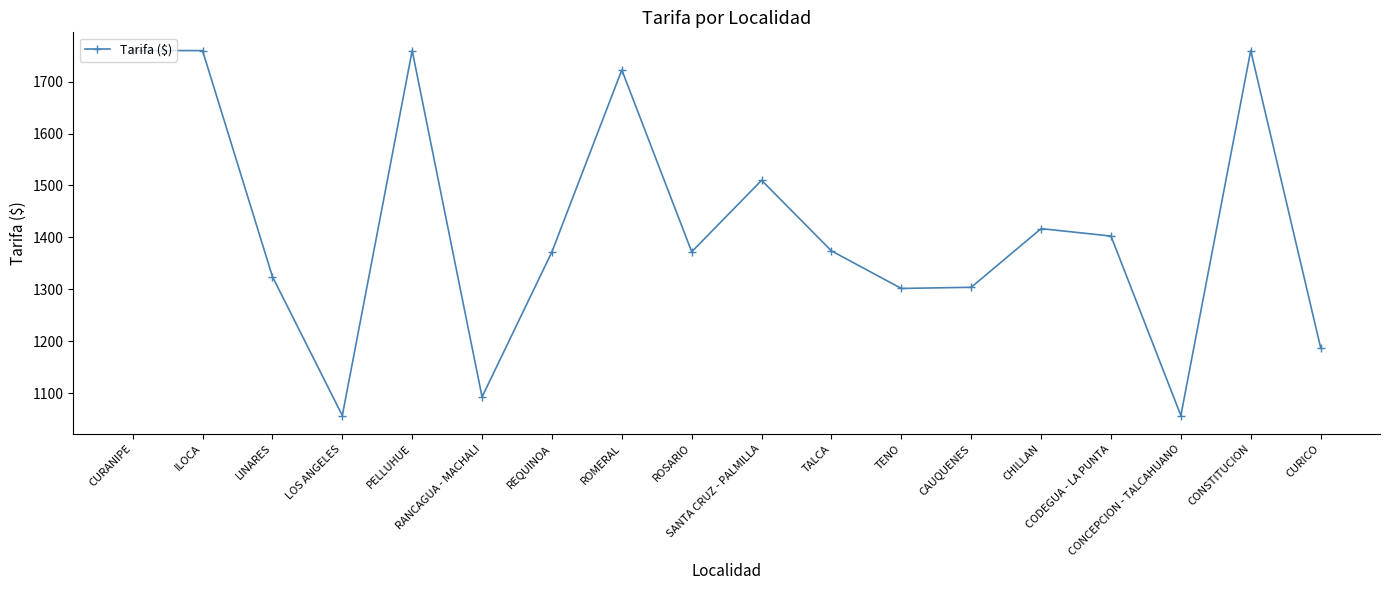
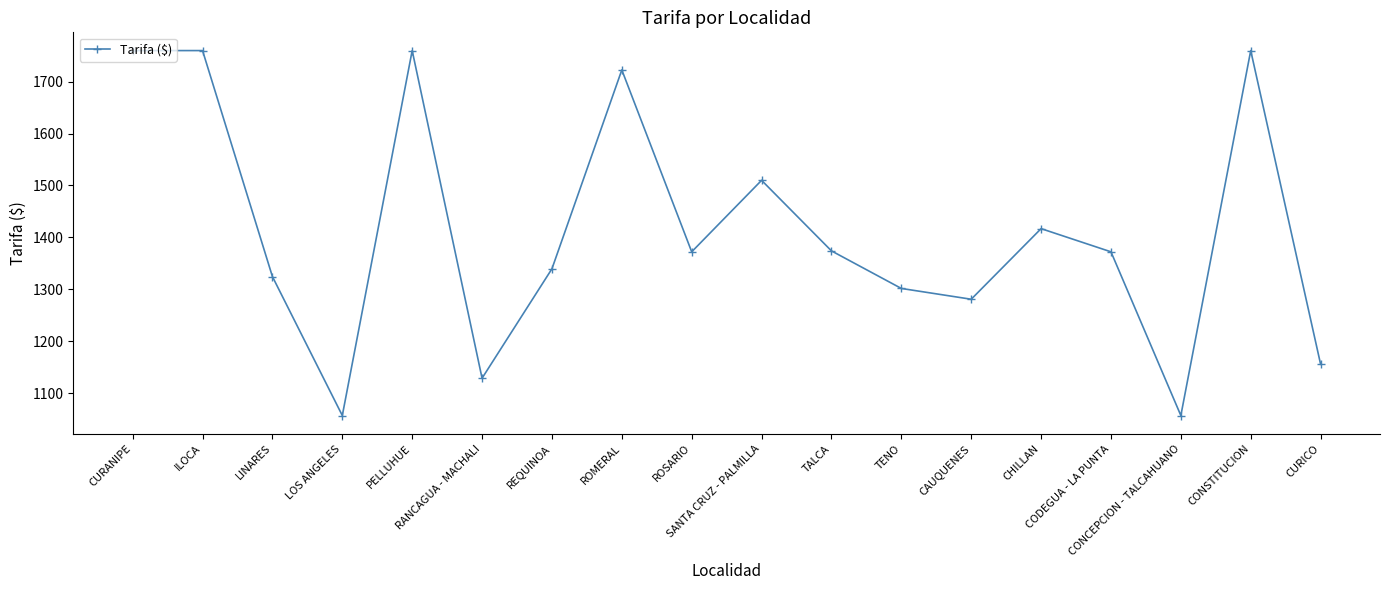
RANCAGUA - MACHALI: 1090 -> 1130
REQUINOA: 1370 -> 1340
CAUQUENES: 1300 -> 1280
CODEGUA - LA PUNTA: 1400 -> 1370
CURICO: 1190 -> 1160
